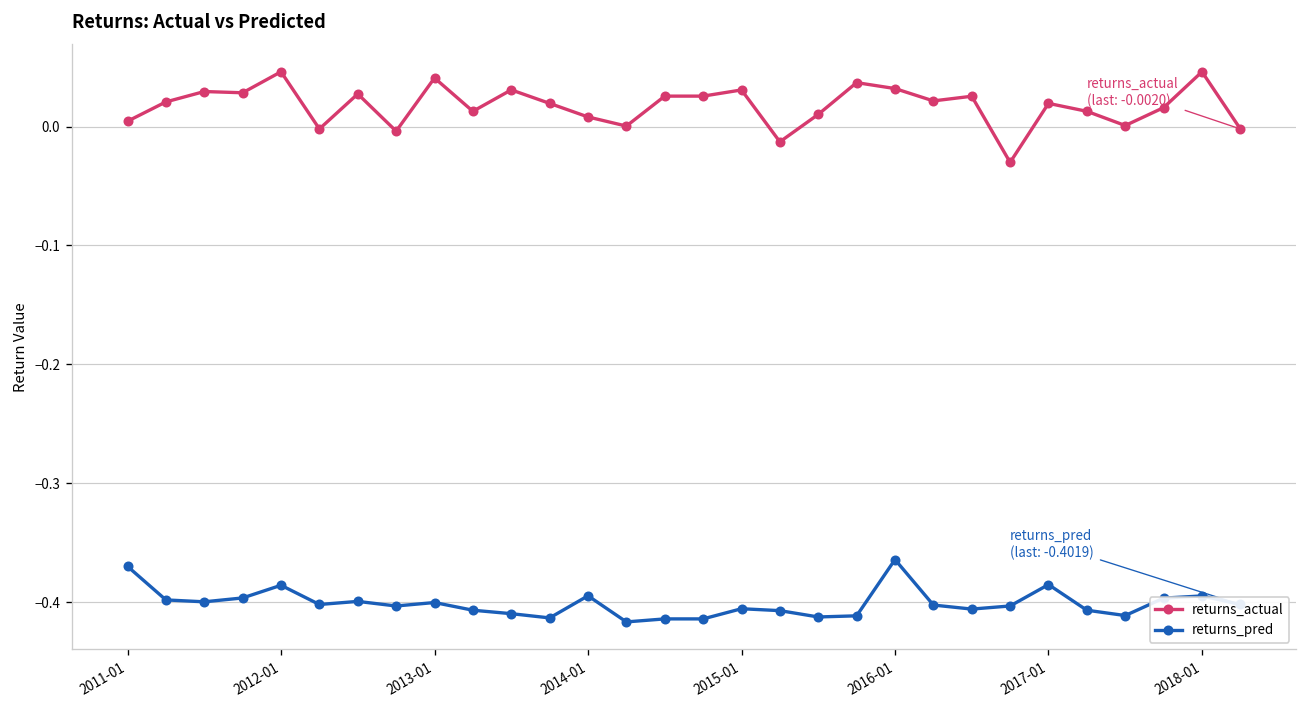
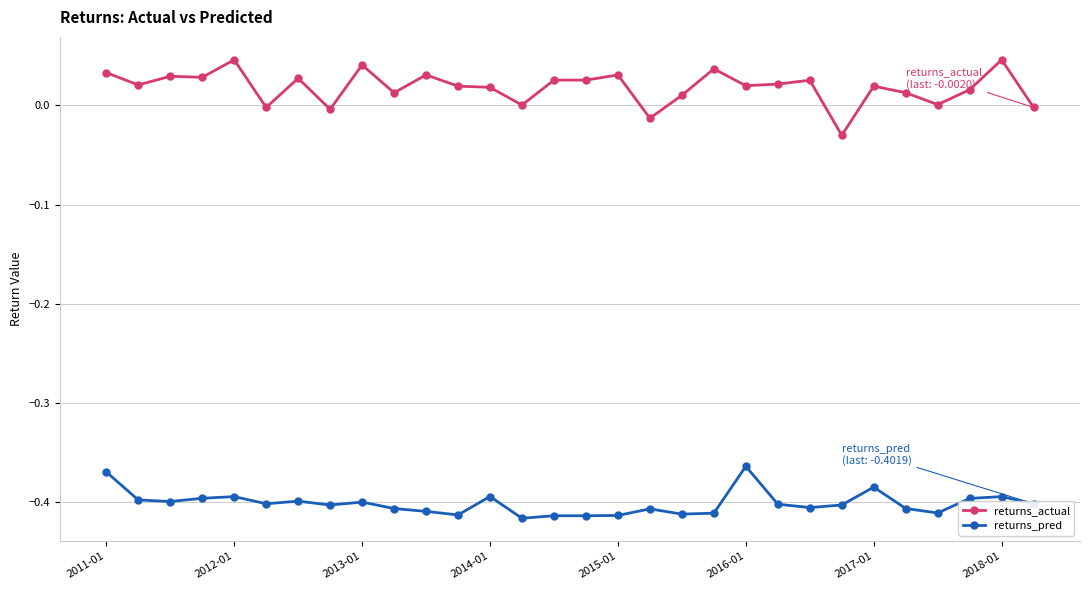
returns_actual, 2011-01: 0.00 -> 0.03
returns_pred, 2012-01: -0.386 -> -0.395
returns_actual, 2014-01: 0.01 -> 0.02
returns_pred, 2015-01: -0.405 -> -0.414
returns_actual, 2016-01: 0.03 -> 0.02
